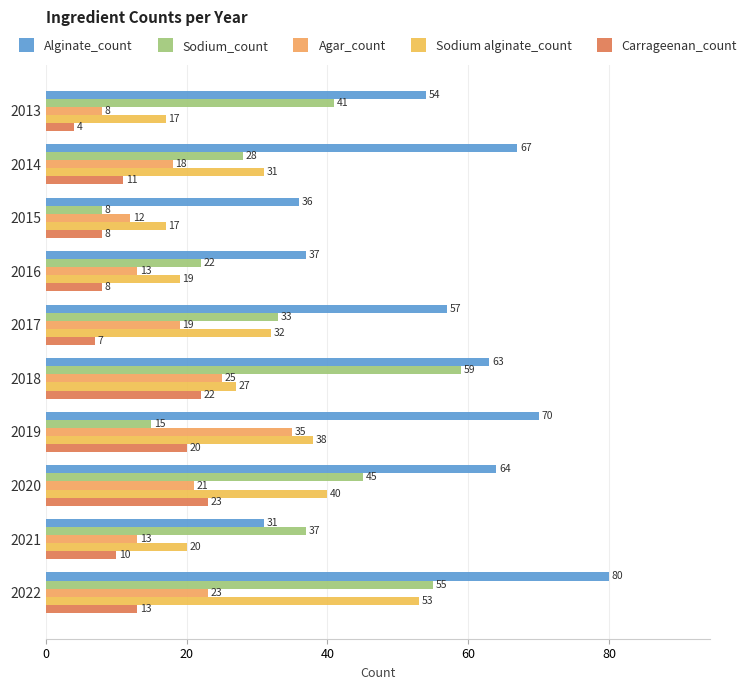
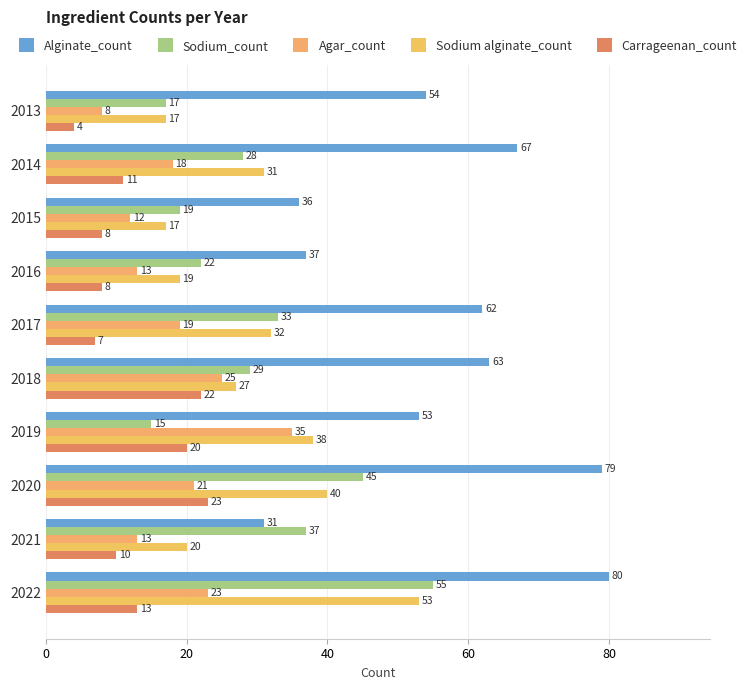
Sodium_count, 2013: 41 -> 17
Sodium_count, 2015: 8 -> 19
Alginate_count, 2017: 57 -> 62
Sodium_count, 2018: 59 -> 29
Alginate_count, 2019: 70 -> 53
Alginate_count, 2020: 64 -> 79
